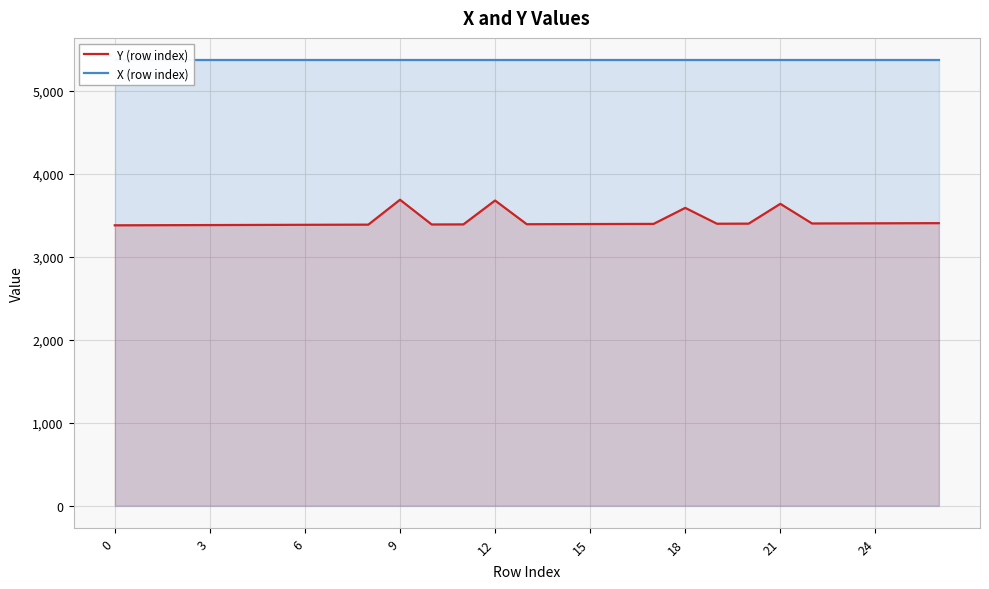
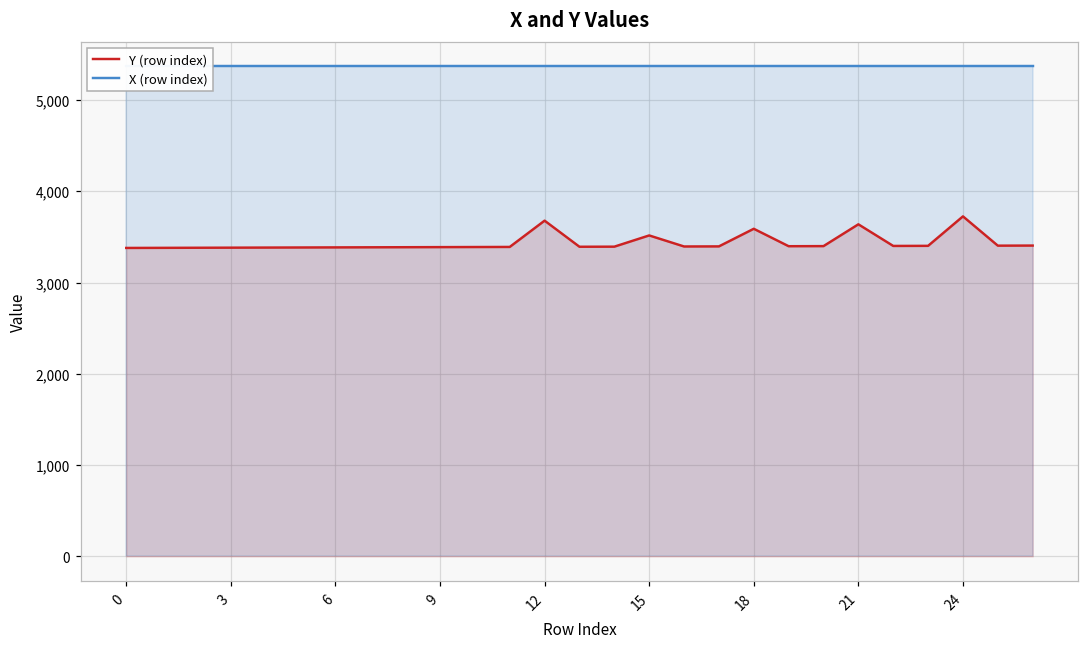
Y (row index), 9: 3,700 -> 3,400
Y (row index), 15: 3,400 -> 3,500
Y (row index), 24: 3,400 -> 3,700
